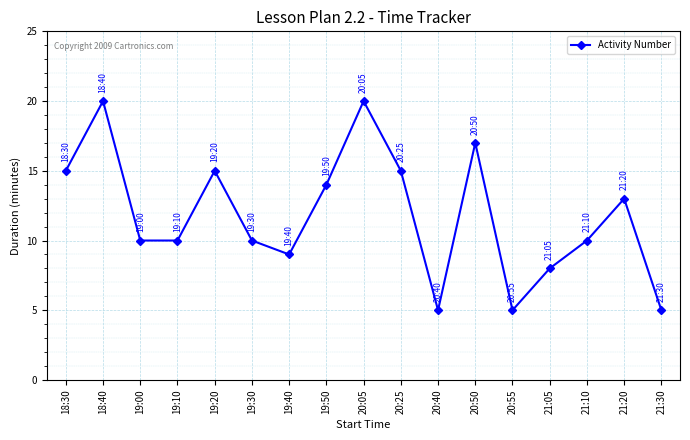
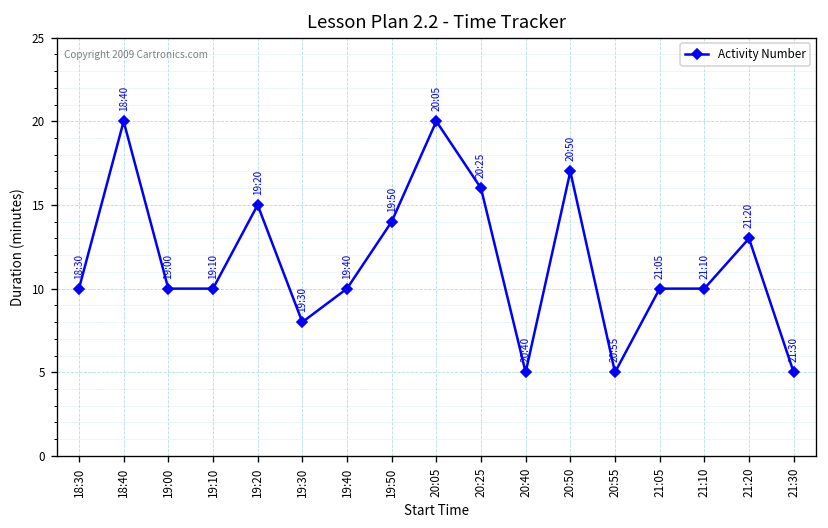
18:30: 15 -> 10
19:30: 10 -> 8
19:40: 9 -> 10
20:25: 15 -> 16
21:05: 8 -> 10
